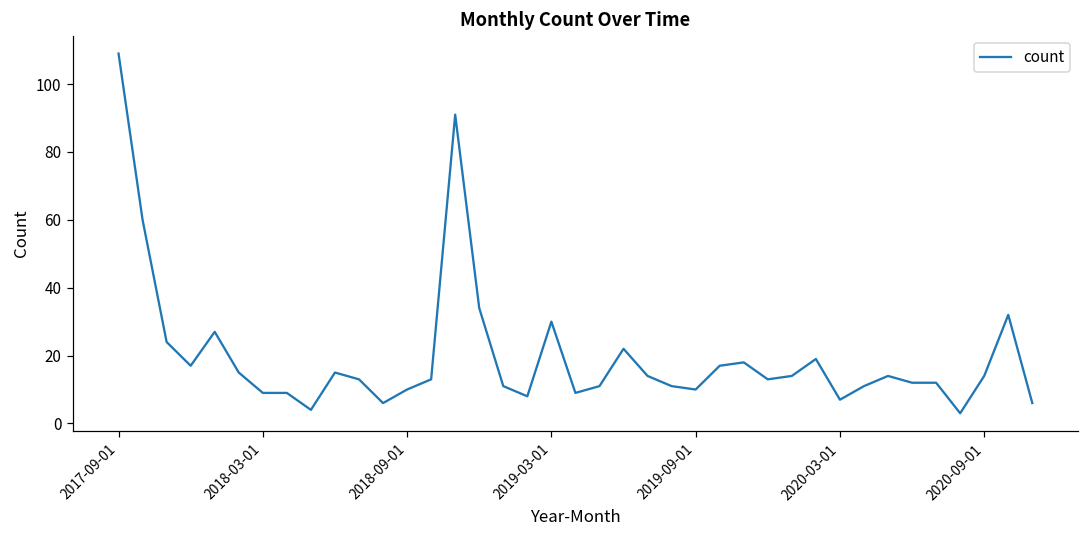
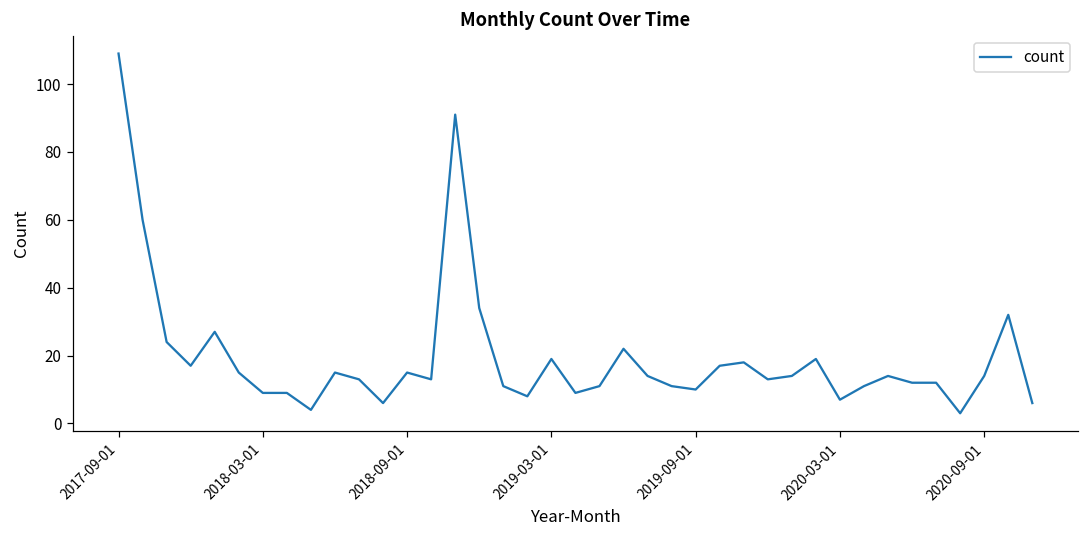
2018-09-01: 10 -> 15
2019-03-01: 30 -> 19
